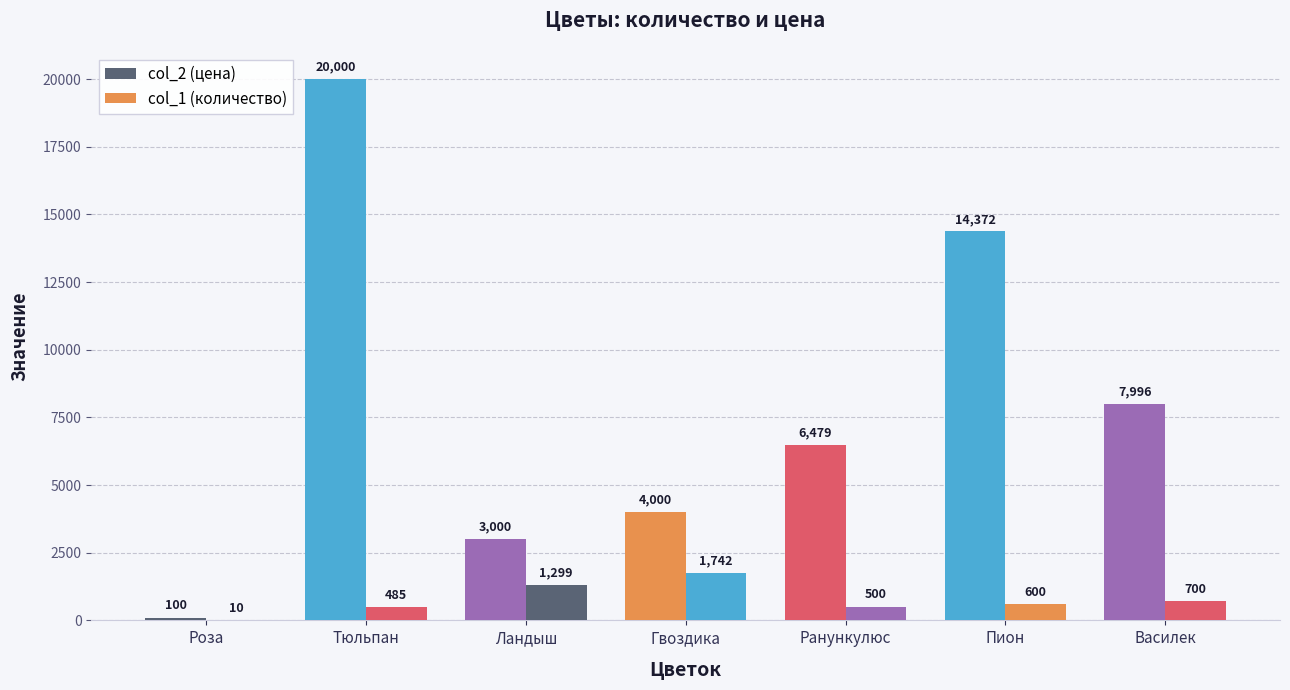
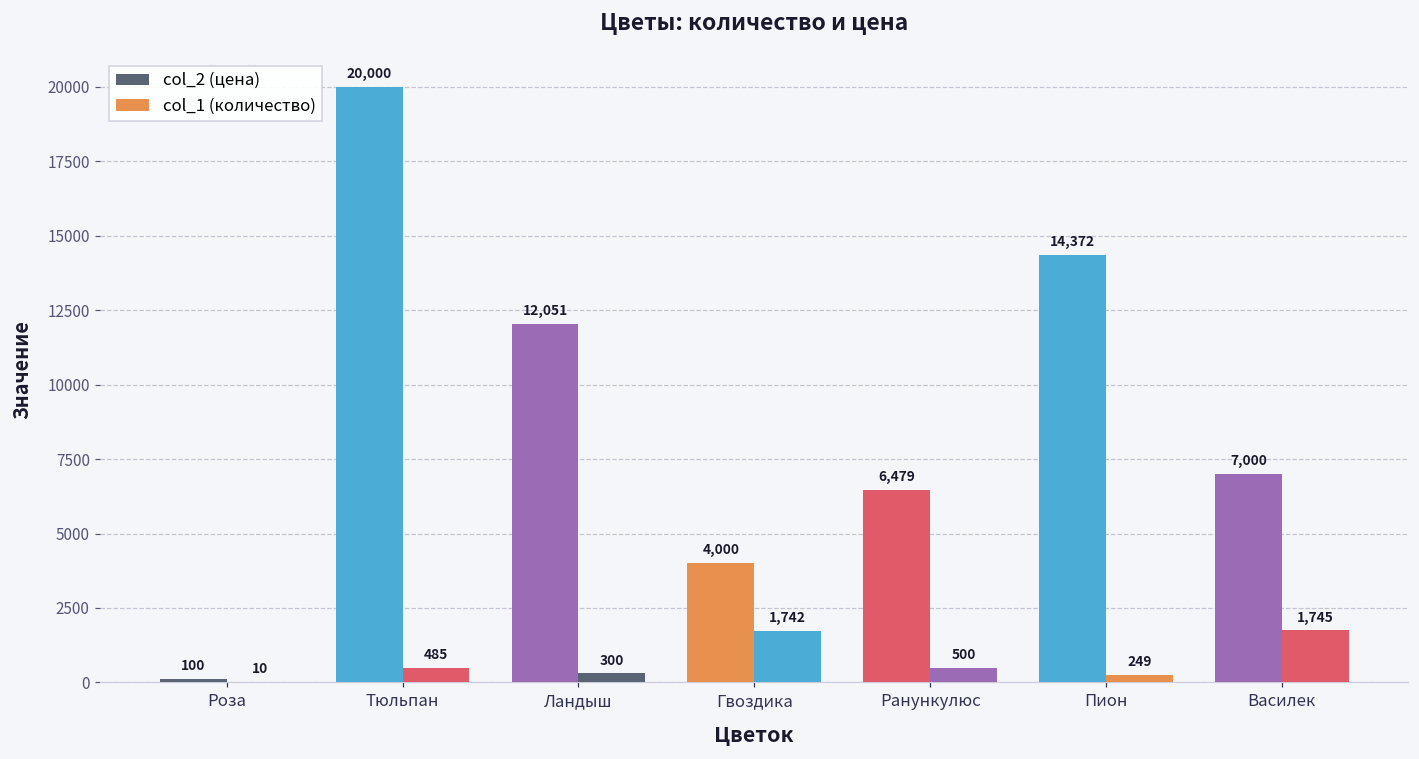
col_2 (цена), Ландыш: 3,000 -> 12,051
col_1 (количество), Ландыш: 1,299 -> 300
col_1 (количество), Пион: 600 -> 249
col_2 (цена), Василек: 7,996 -> 7,000
col_1 (количество), Василек: 700 -> 1,745
